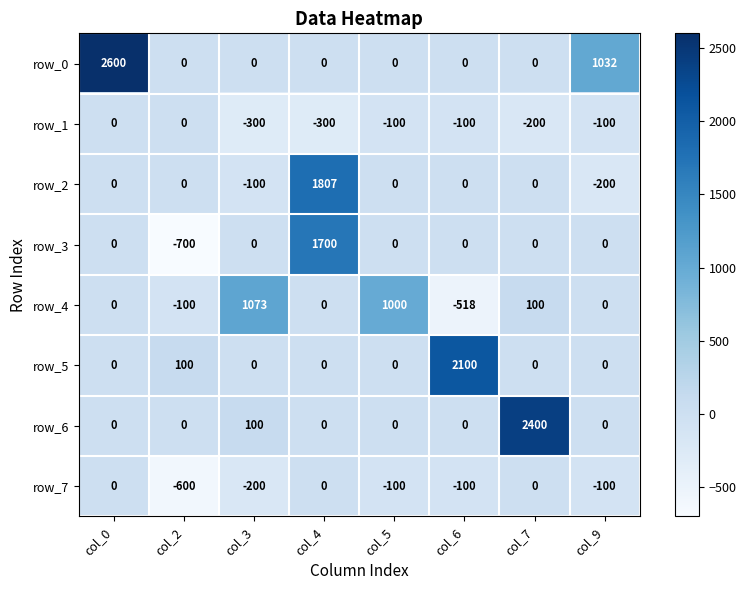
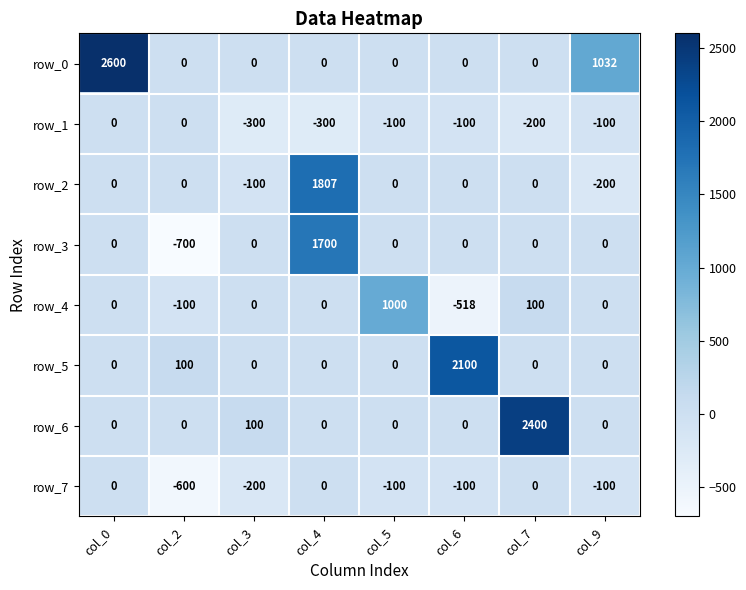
row_4, col_3: 1073 -> 0
